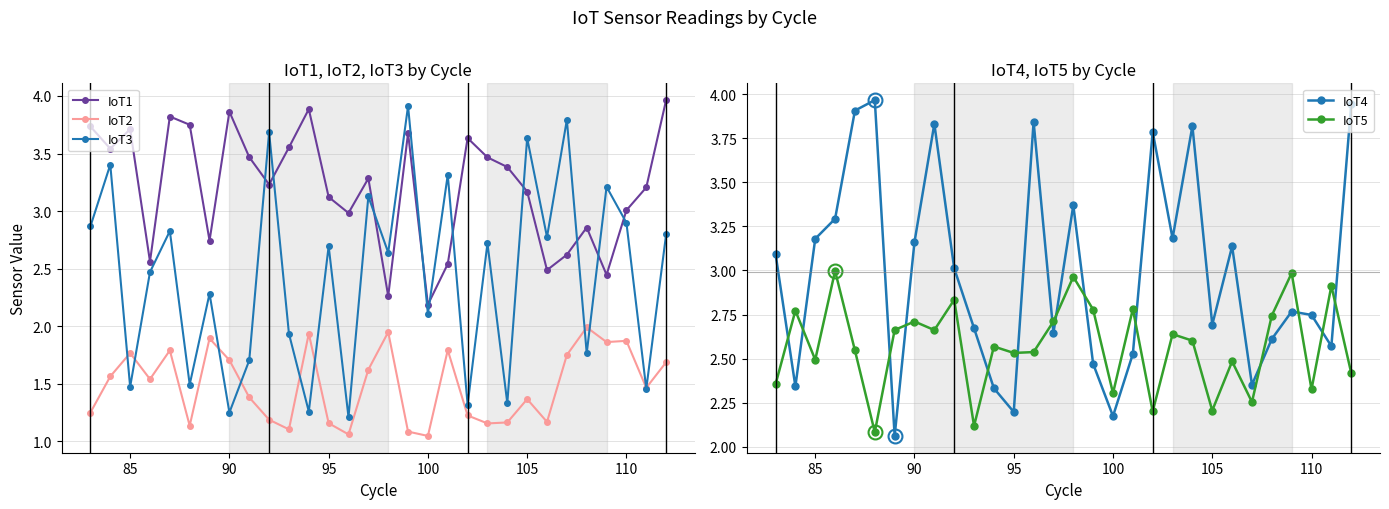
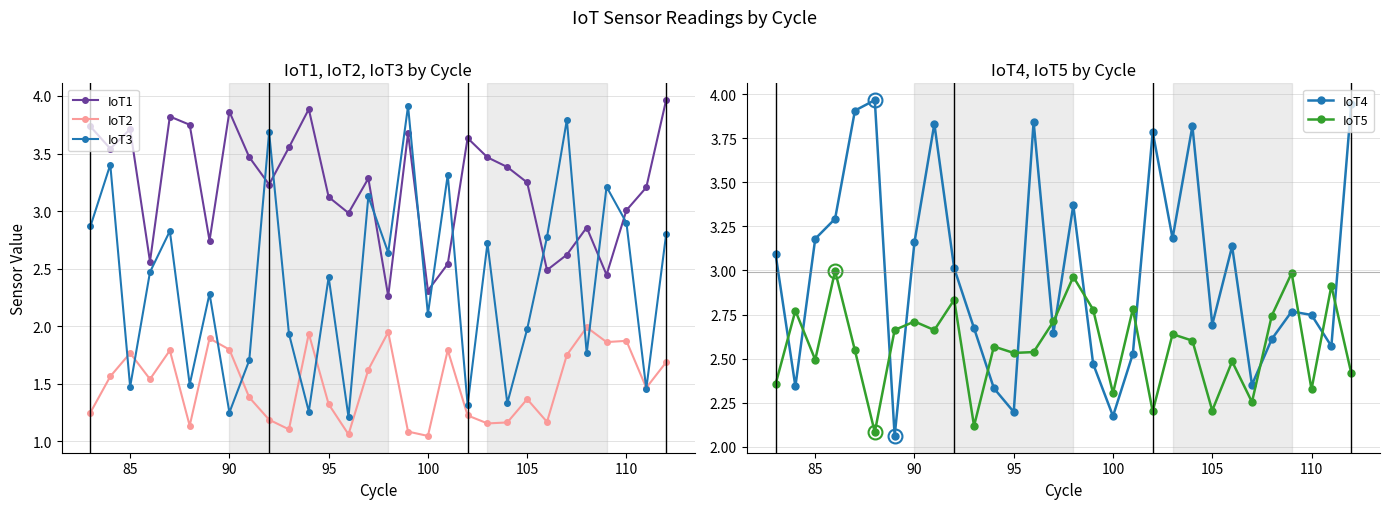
IoT1, IoT2, IoT3 by Cycle, IoT2, 90: 1.70 -> 1.80
IoT1, IoT2, IoT3 by Cycle, IoT2, 95: 1.16 -> 1.32
IoT1, IoT2, IoT3 by Cycle, IoT3, 95: 2.70 -> 2.43
IoT1, IoT2, IoT3 by Cycle, IoT1, 100: 2.19 -> 2.31
IoT1, IoT2, IoT3 by Cycle, IoT1, 105: 3.17 -> 3.25
IoT1, IoT2, IoT3 by Cycle, IoT3, 105: 3.63 -> 1.97
